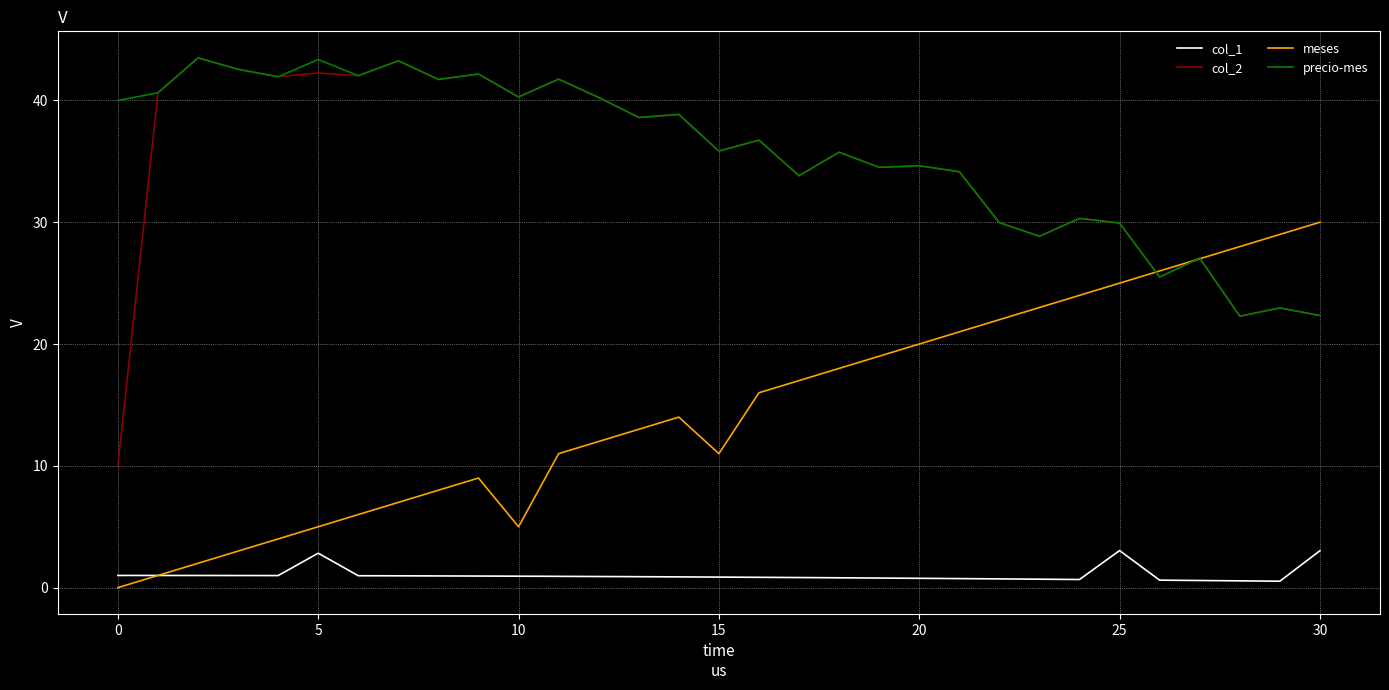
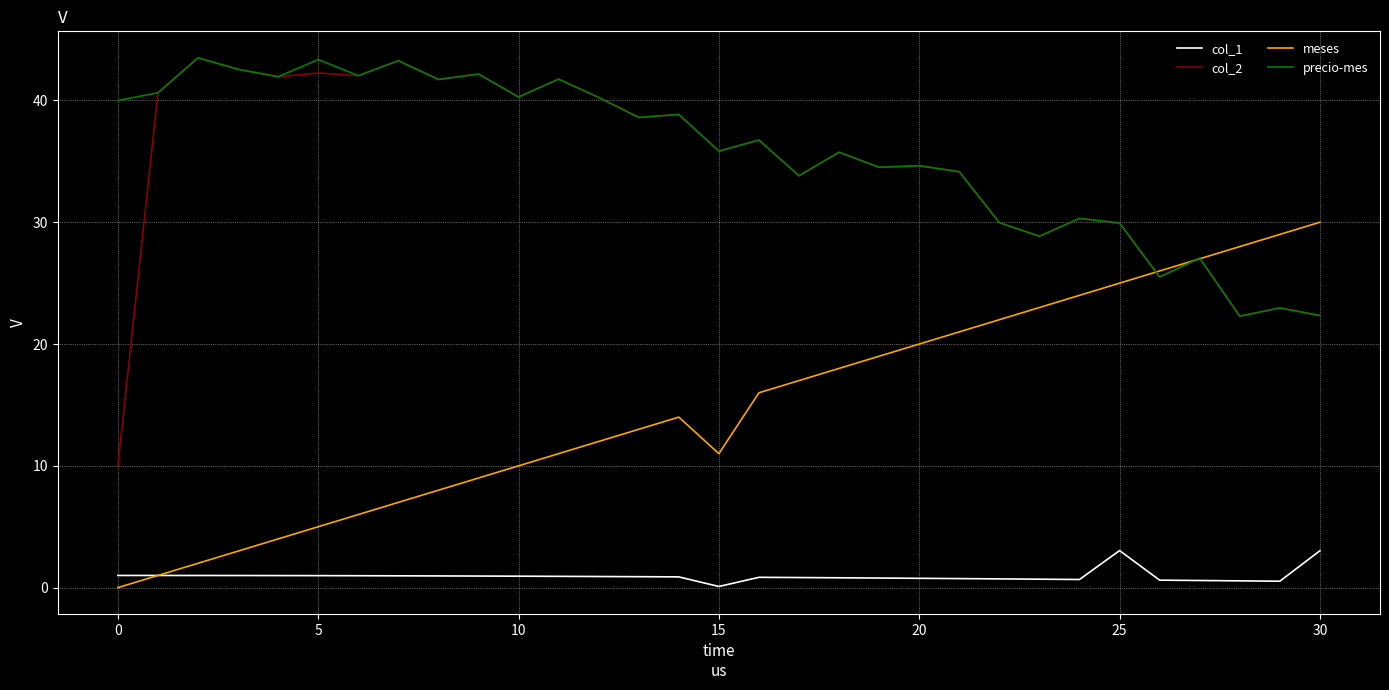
col_1, 5: 2.8 -> 1.0
meses, 10: 5 -> 10
col_1, 15: 0.9 -> 0.1
